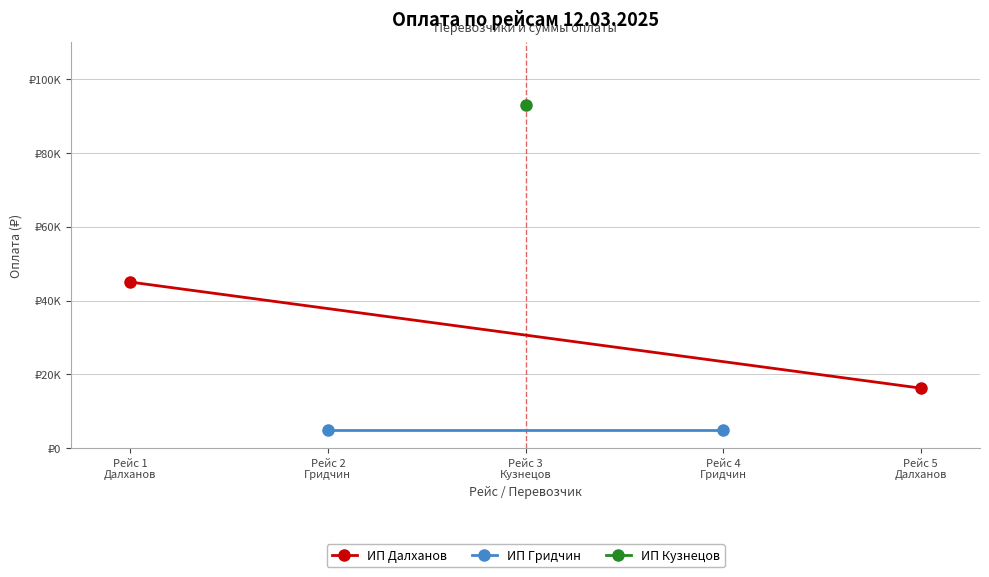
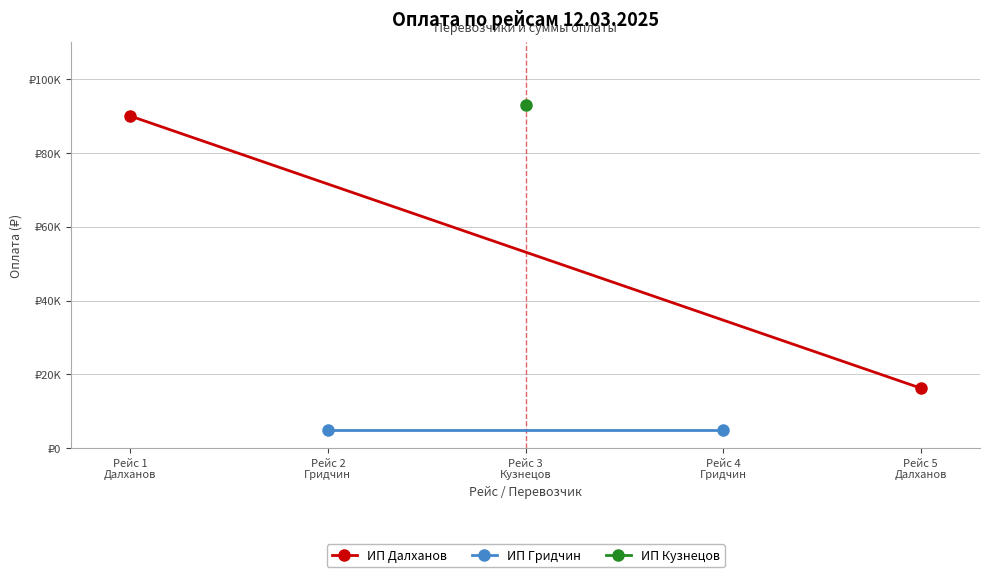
ИП Далханов, Рейс 1 Далханов: ₽45000 -> ₽90000
